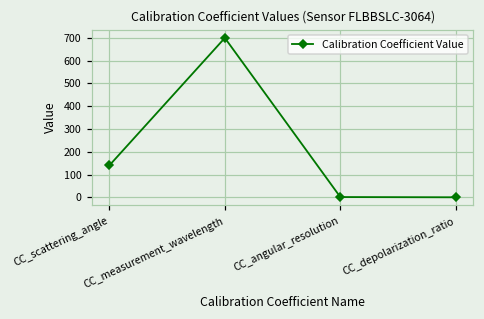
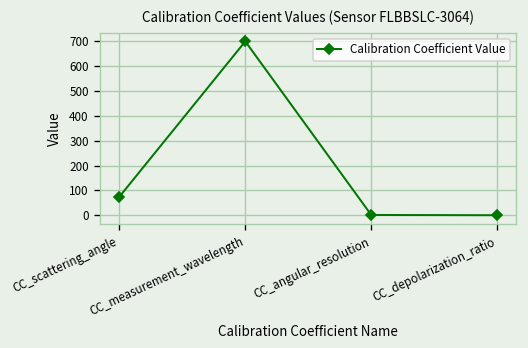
CC_scattering_angle: 140 -> 70
